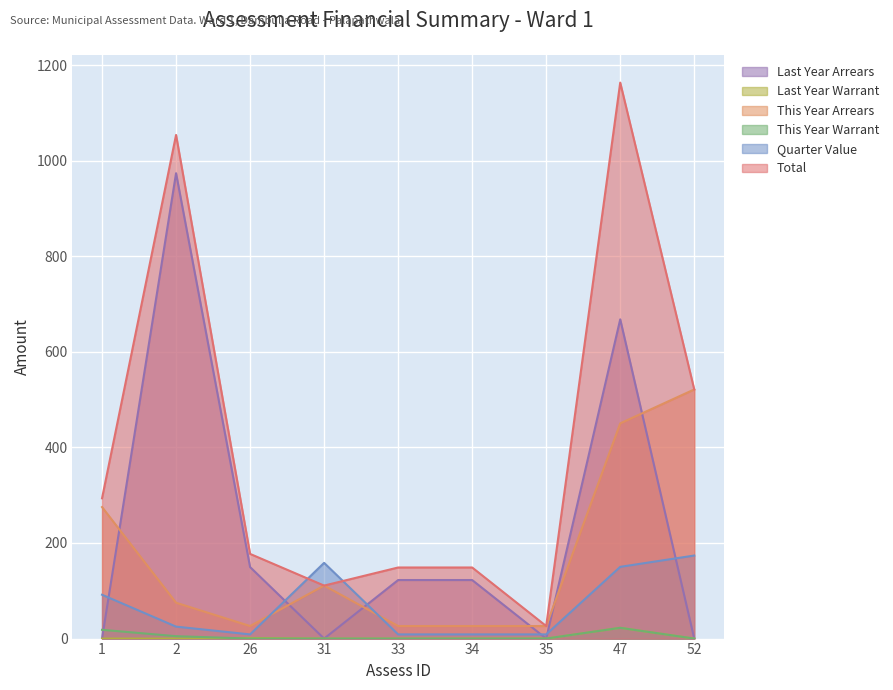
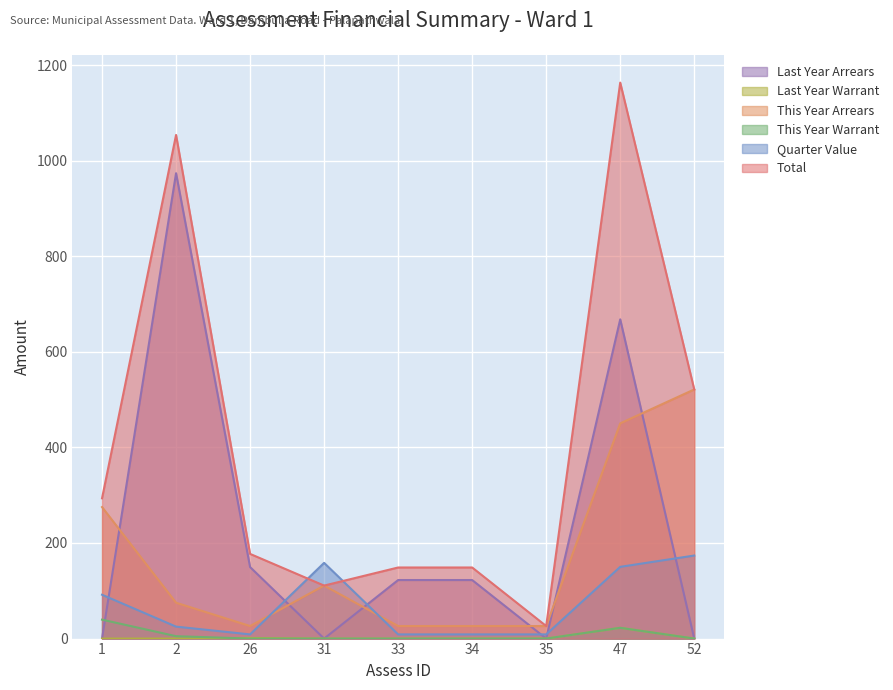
This Year Warrant, 1: 20 -> 40
